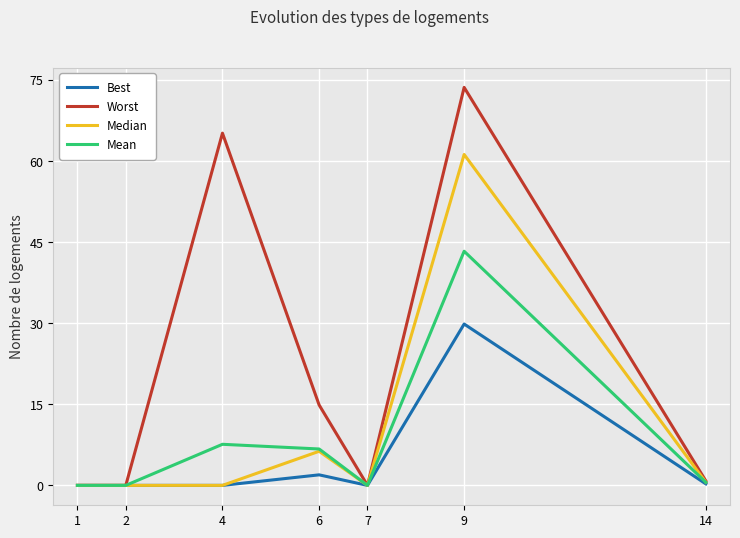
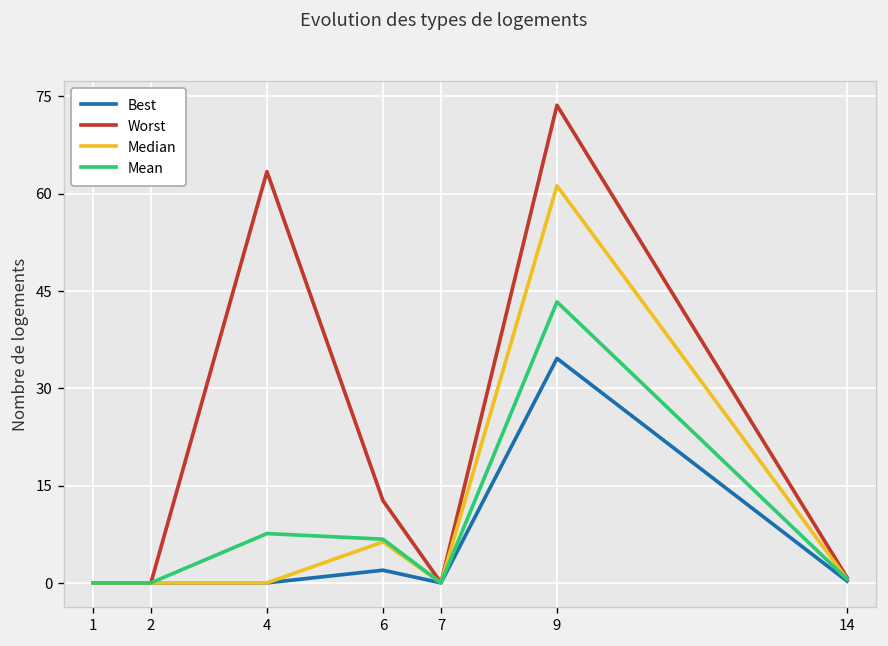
Worst, 4: 65 -> 63
Worst, 6: 15 -> 13
Best, 9: 30 -> 35
